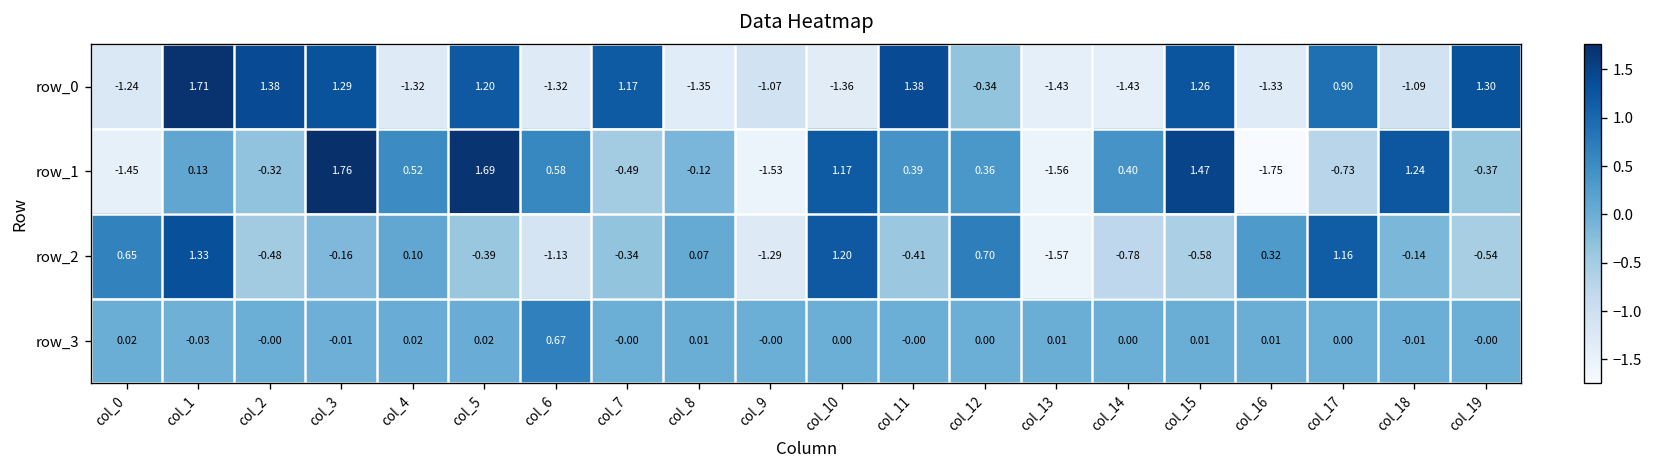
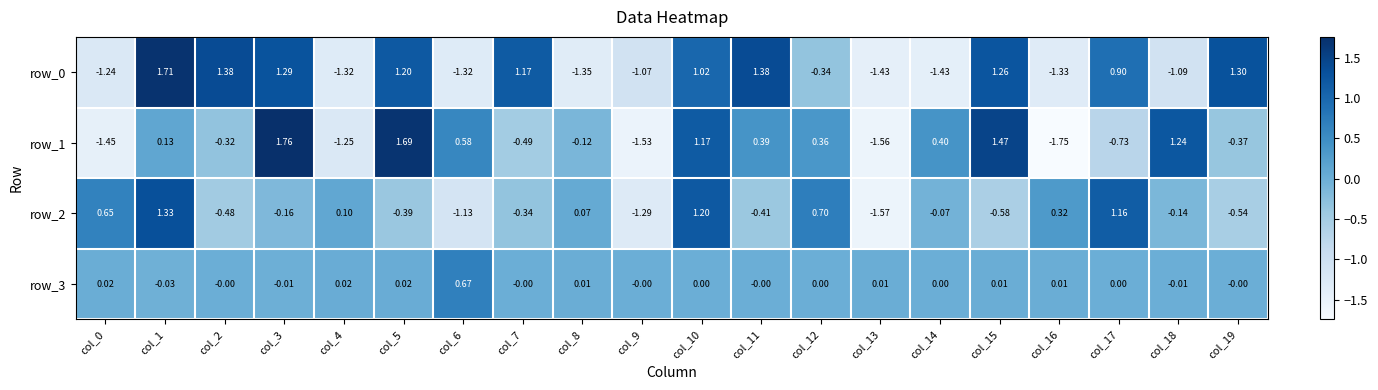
row_0, col_10: -1.36 -> 1.02
row_1, col_4: 0.52 -> -1.25
row_2, col_14: -0.78 -> -0.07
